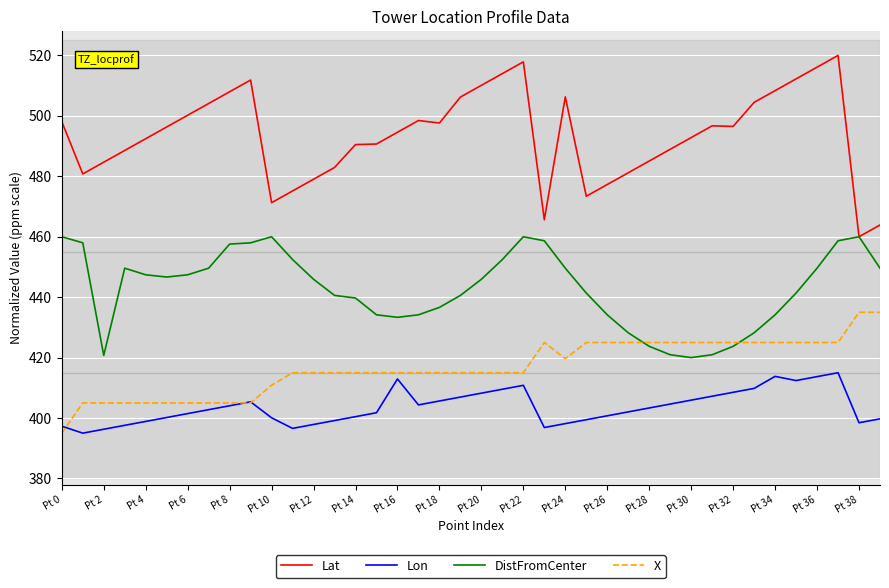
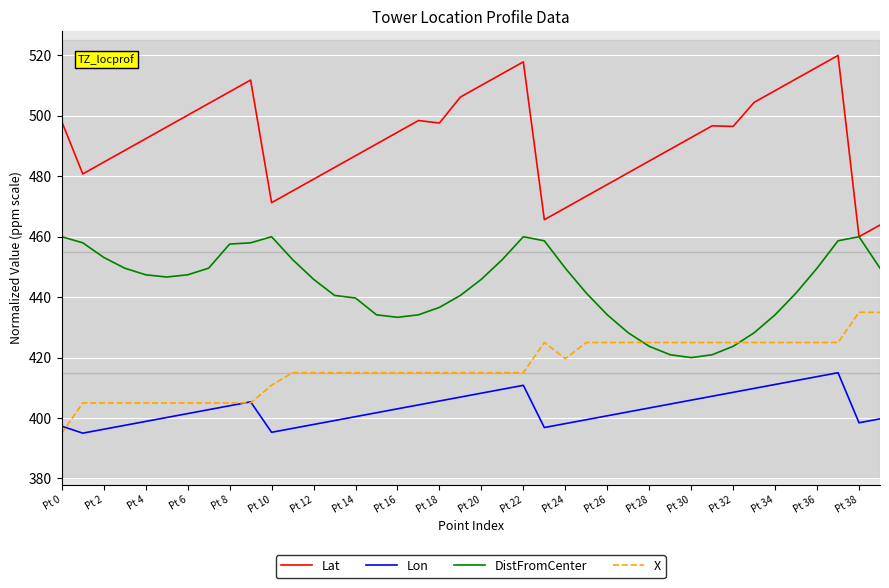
DistFromCenter, Pt 2: 421 -> 453
Lon, Pt 10: 400 -> 395
Lat, Pt 14: 490 -> 487
Lon, Pt 16: 413 -> 403
Lat, Pt 24: 506 -> 470
Lon, Pt 34: 414 -> 411
